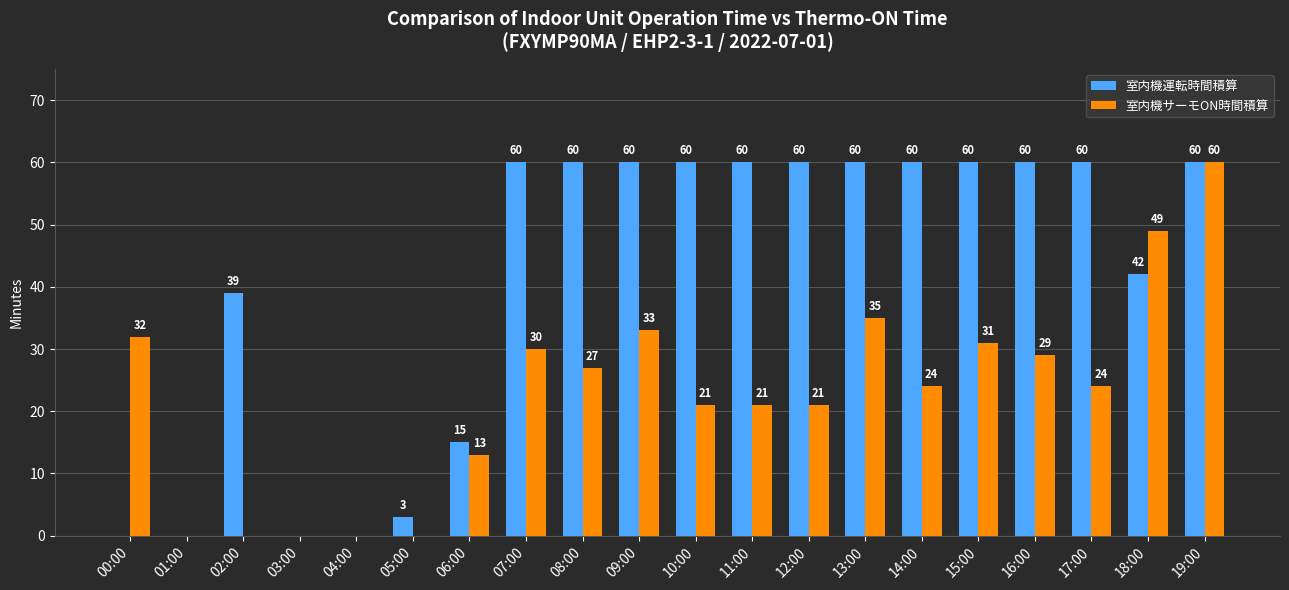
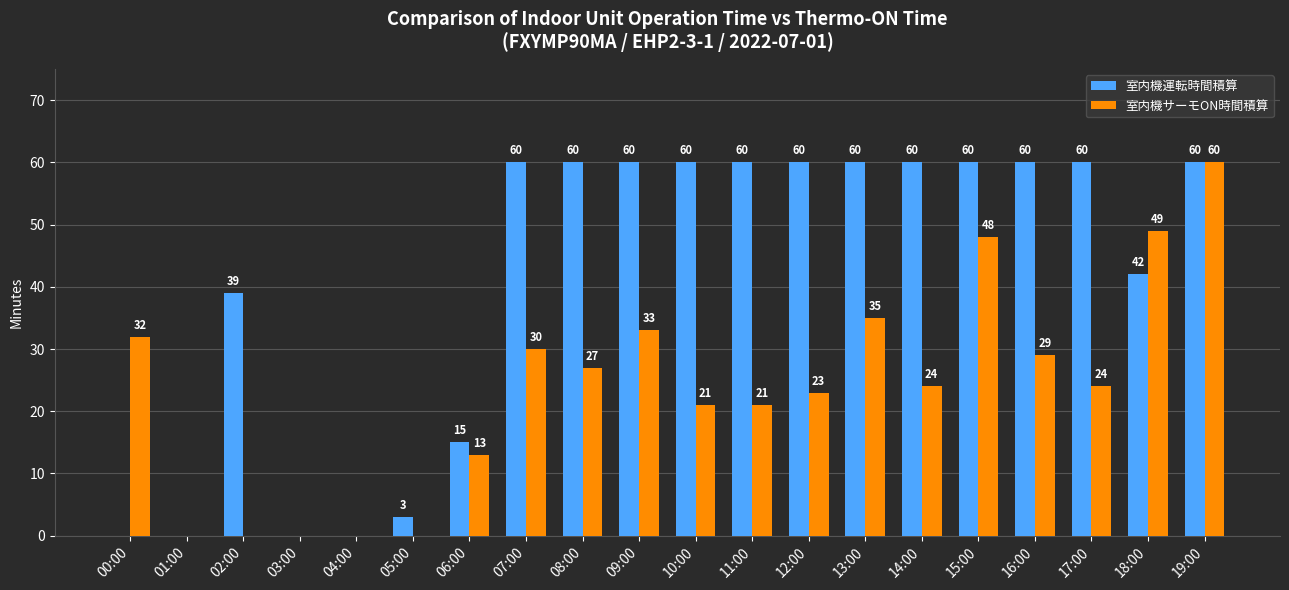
室内機サーモON時間積算, 12:00: 21 -> 23
室内機サーモON時間積算, 15:00: 31 -> 48
